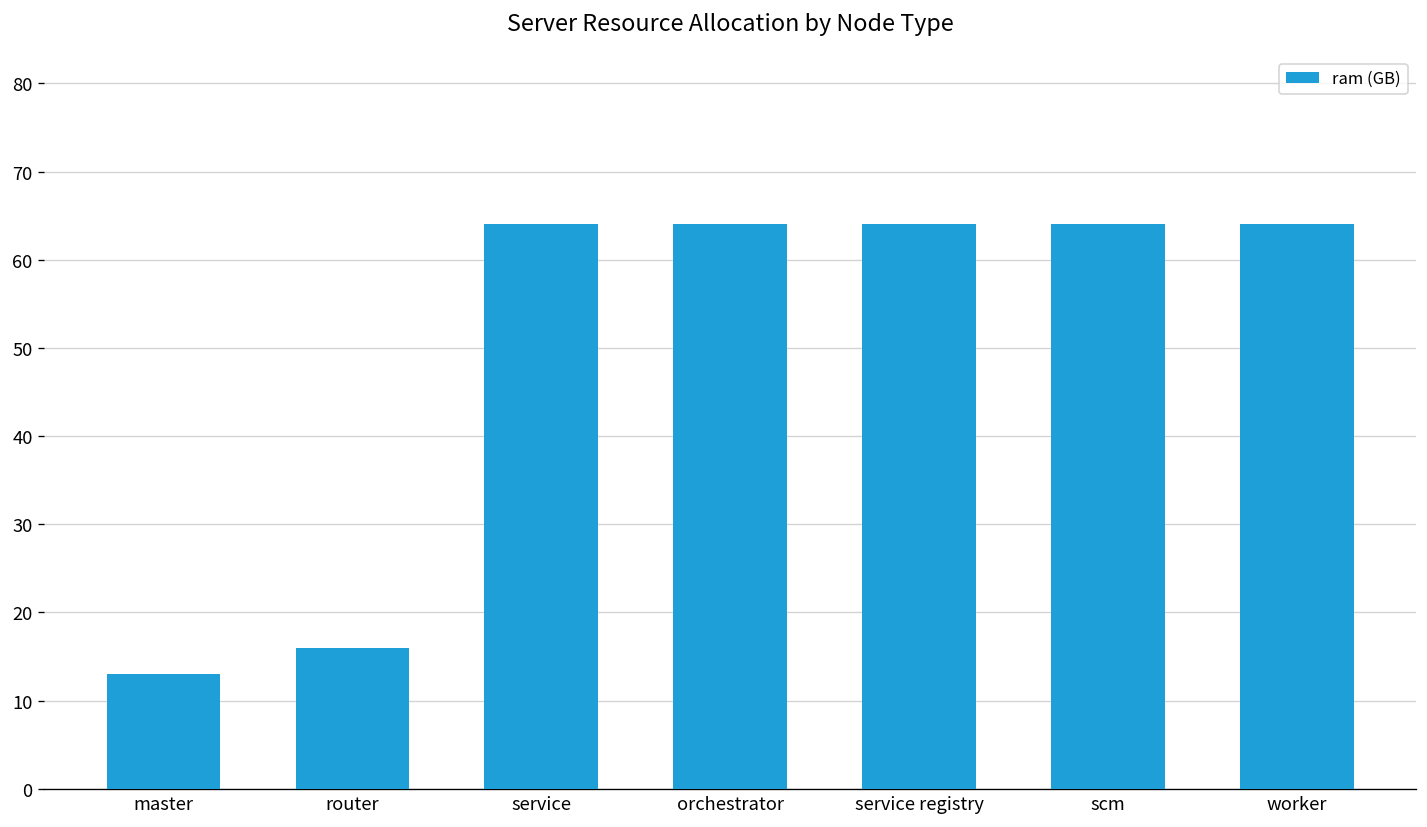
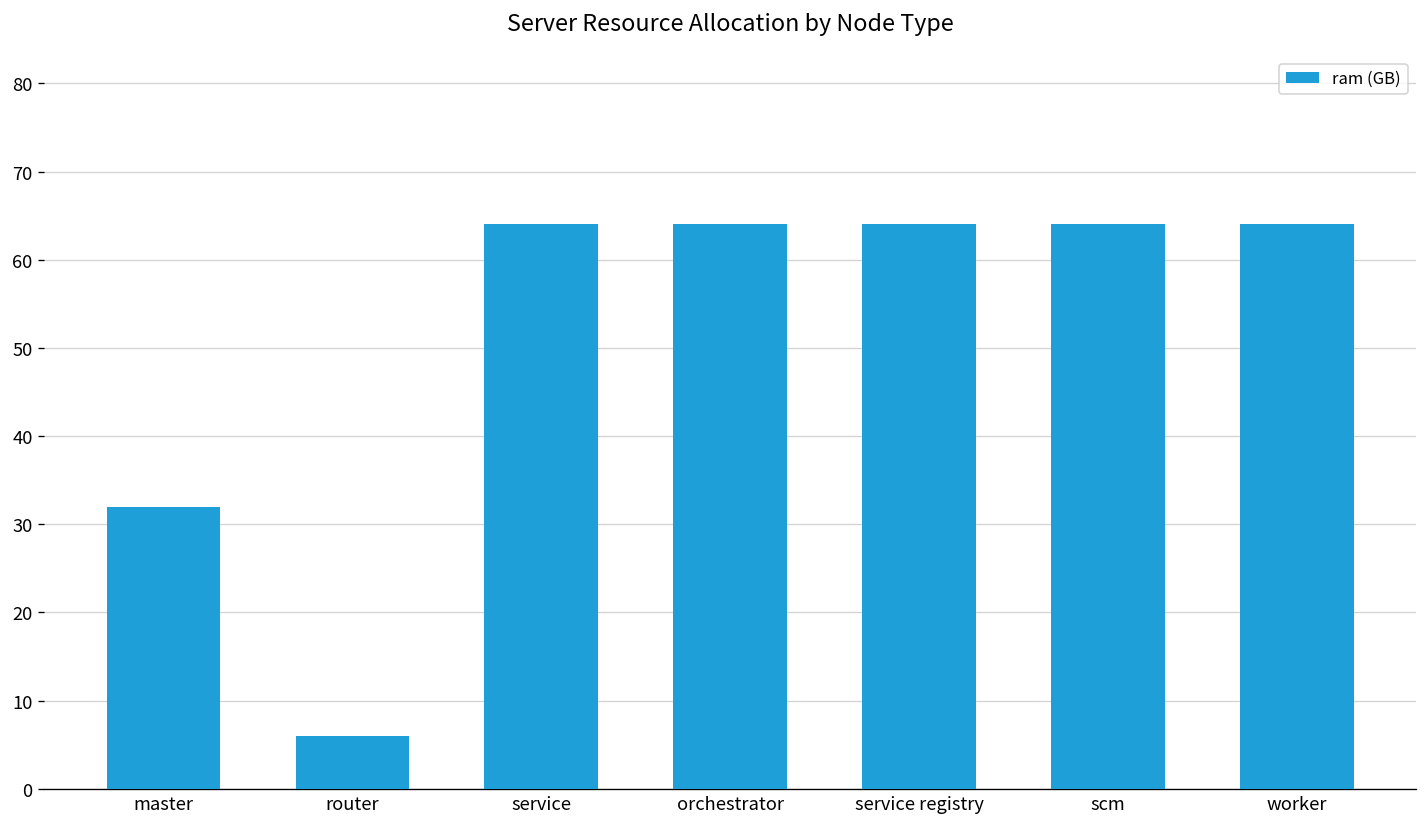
master: 13 -> 32
router: 16 -> 6
